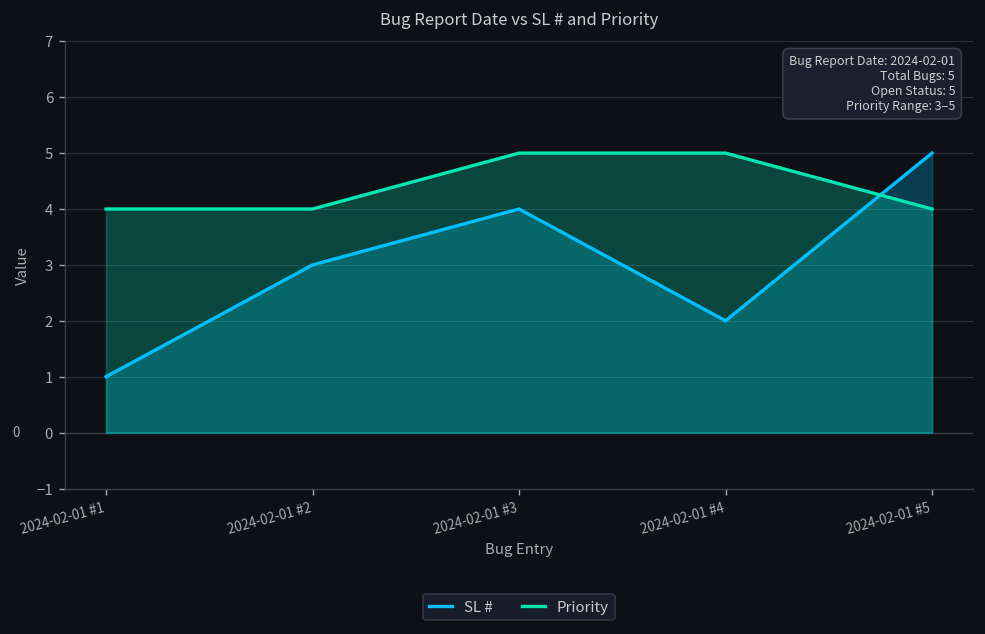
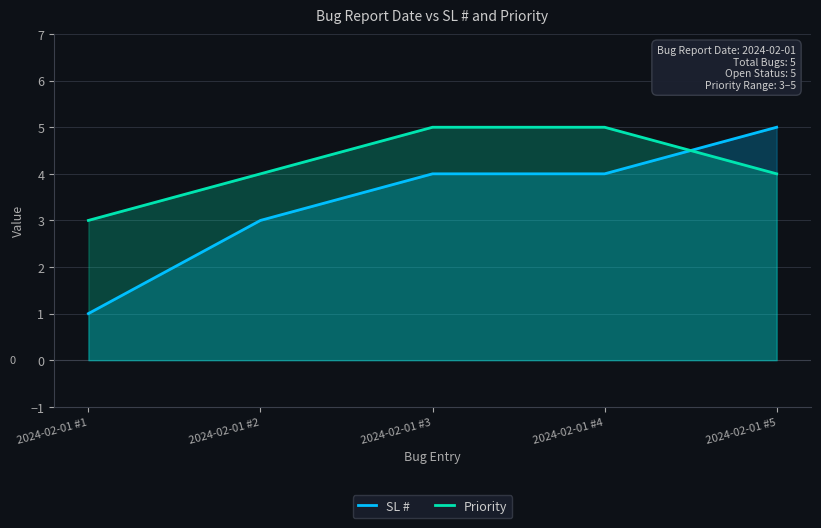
Priority, 2024-02-01 #1: 4 -> 3
SL #, 2024-02-01 #4: 2 -> 4
